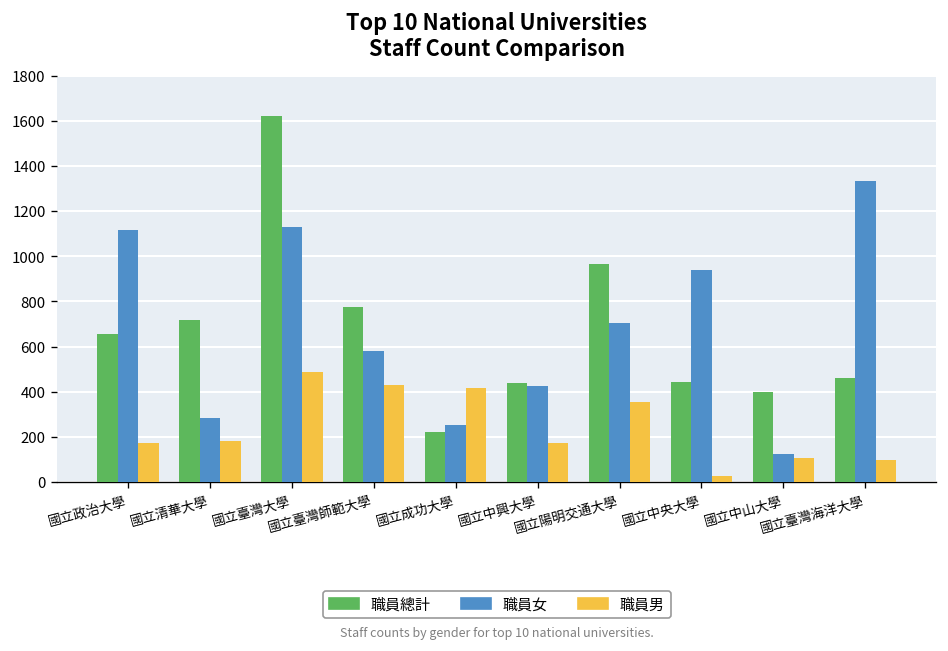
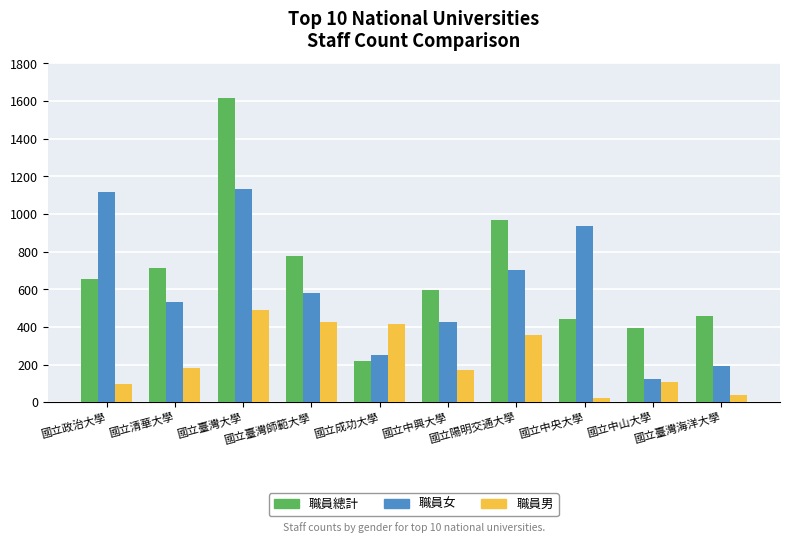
職員男, 國立政治大學: 170 -> 100
職員女, 國立清華大學: 290 -> 530
職員總計, 國立中興大學: 440 -> 600
職員女, 國立臺灣海洋大學: 1330 -> 190
職員男, 國立臺灣海洋大學: 100 -> 40
